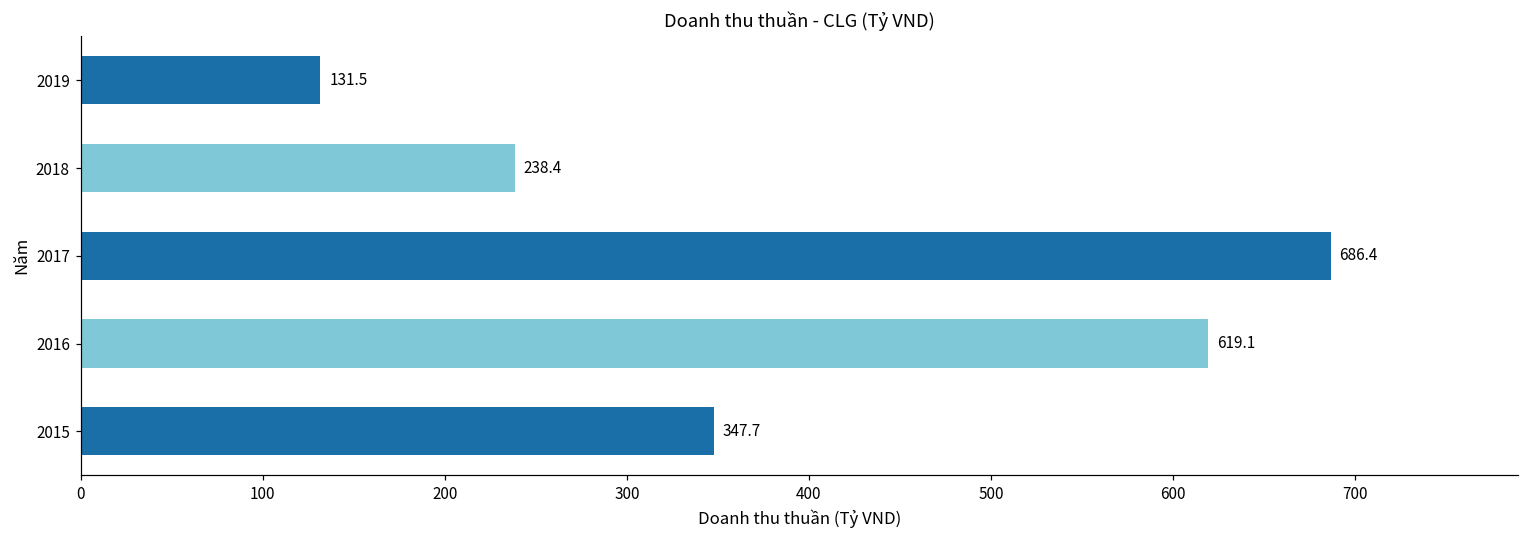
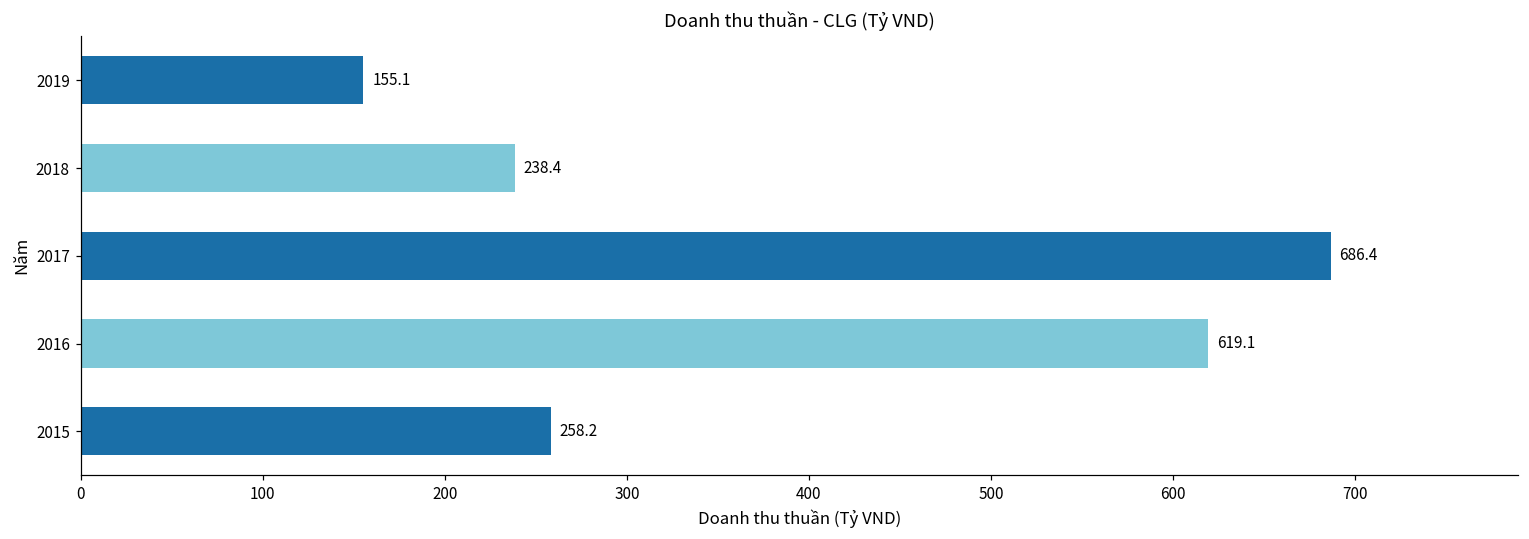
2019: 131.5 -> 155.1
2015: 347.7 -> 258.2
